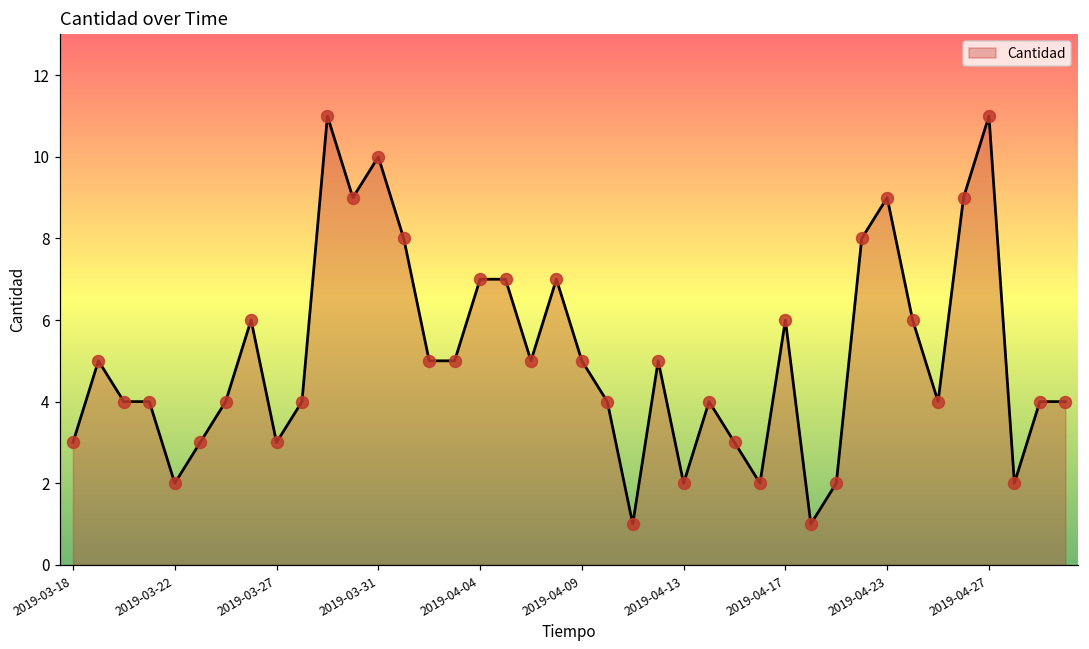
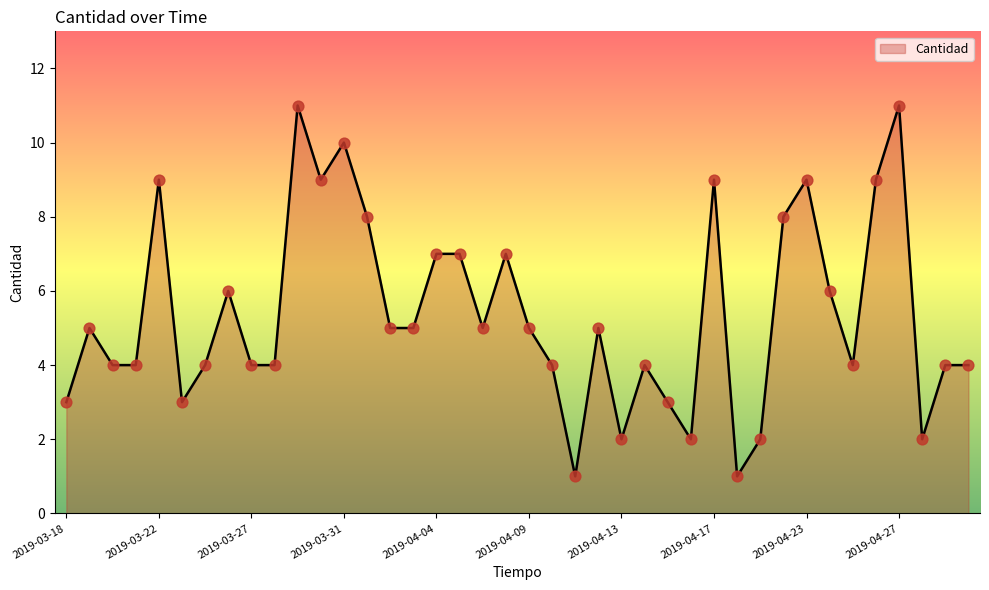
2019-03-22: 2 -> 9
2019-03-27: 3 -> 4
2019-04-17: 6 -> 9
